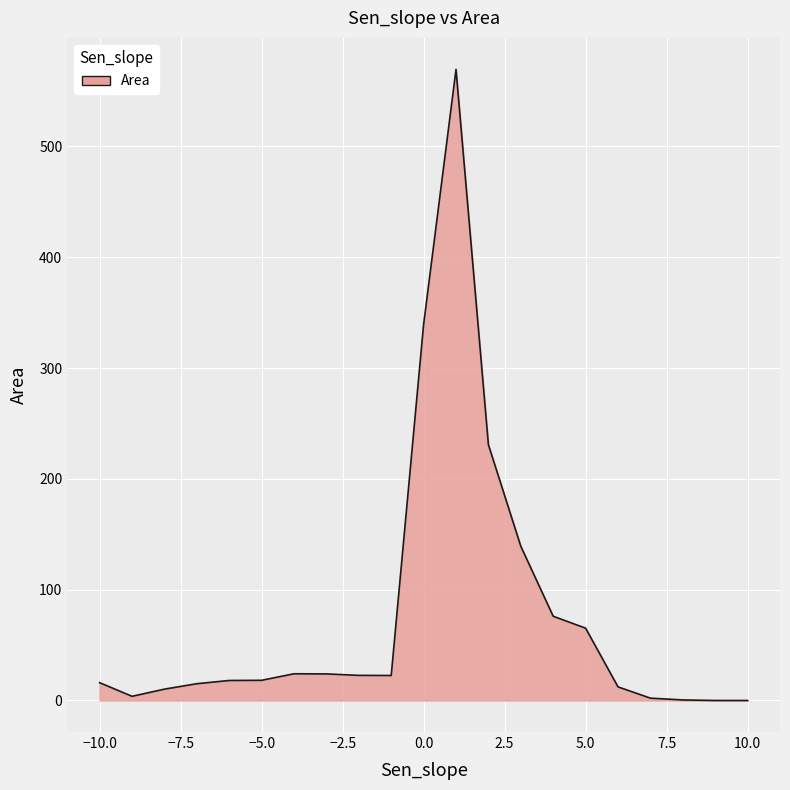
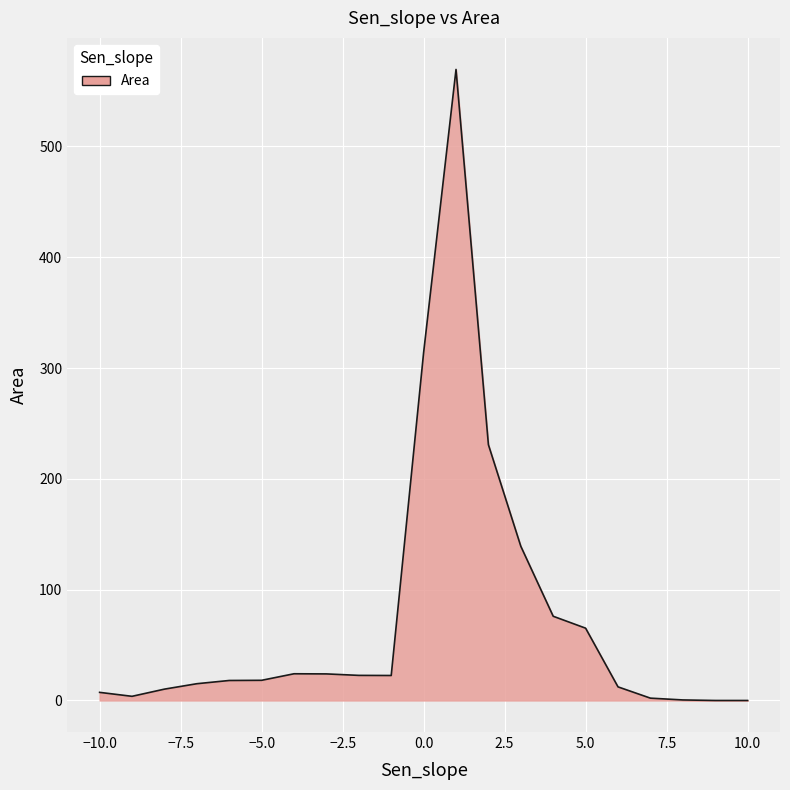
−10.0: 16 -> 7
0.0: 339 -> 314
